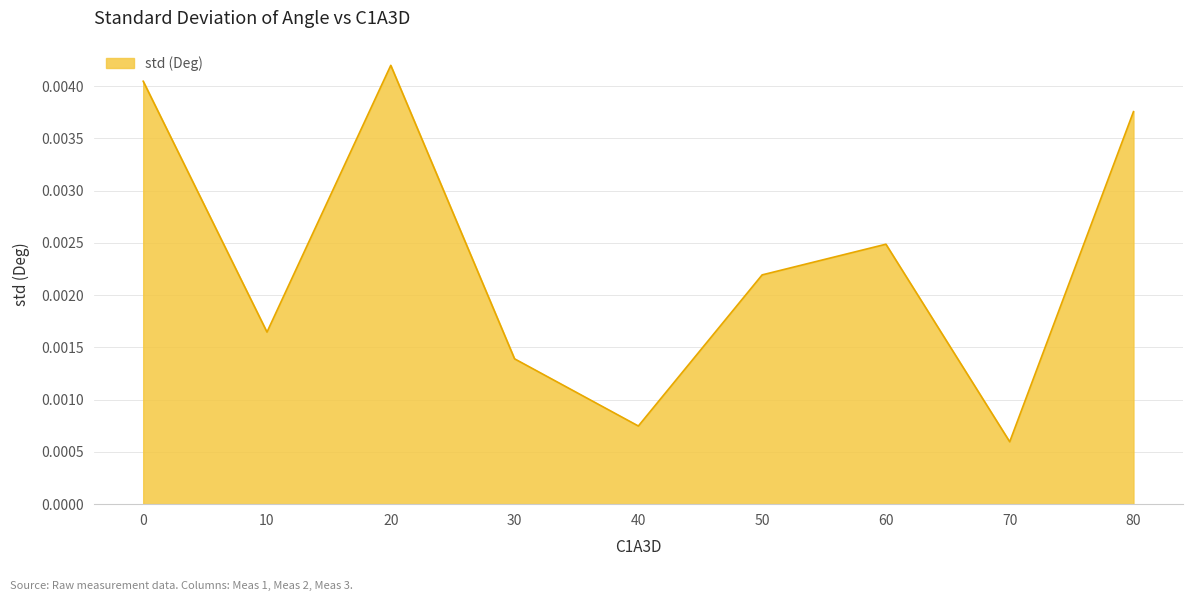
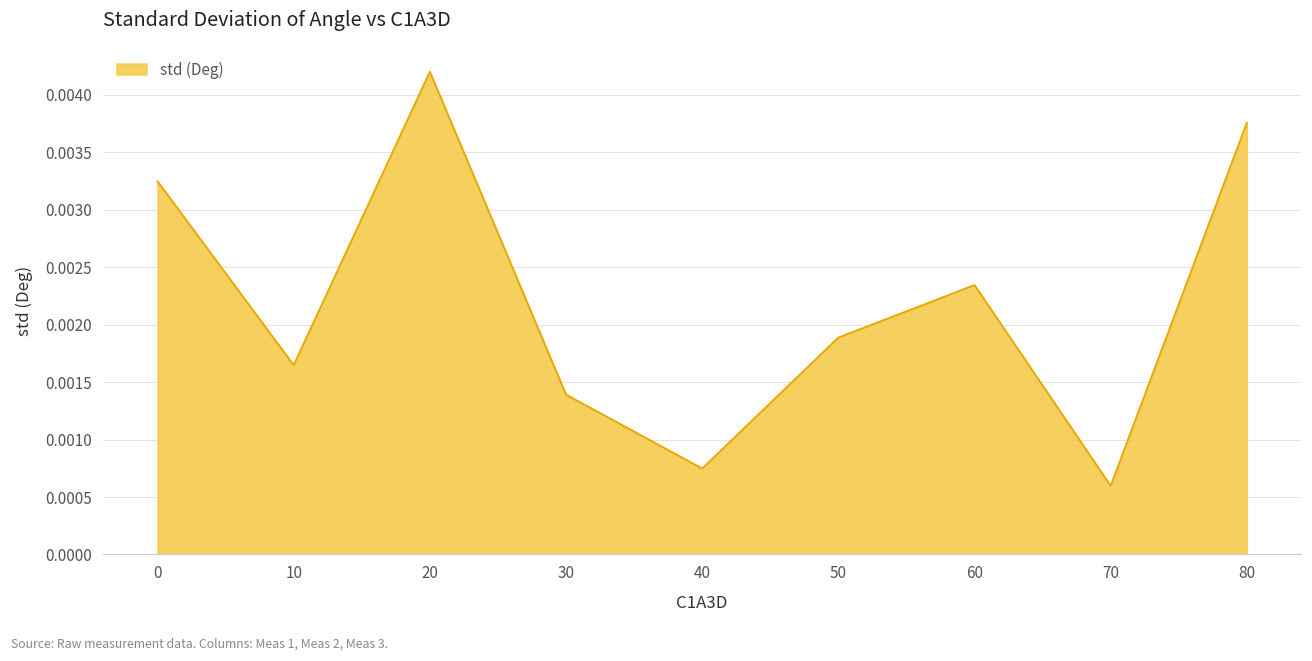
0: 0.00405 -> 0.00325
50: 0.00219 -> 0.00189
60: 0.00249 -> 0.00234
